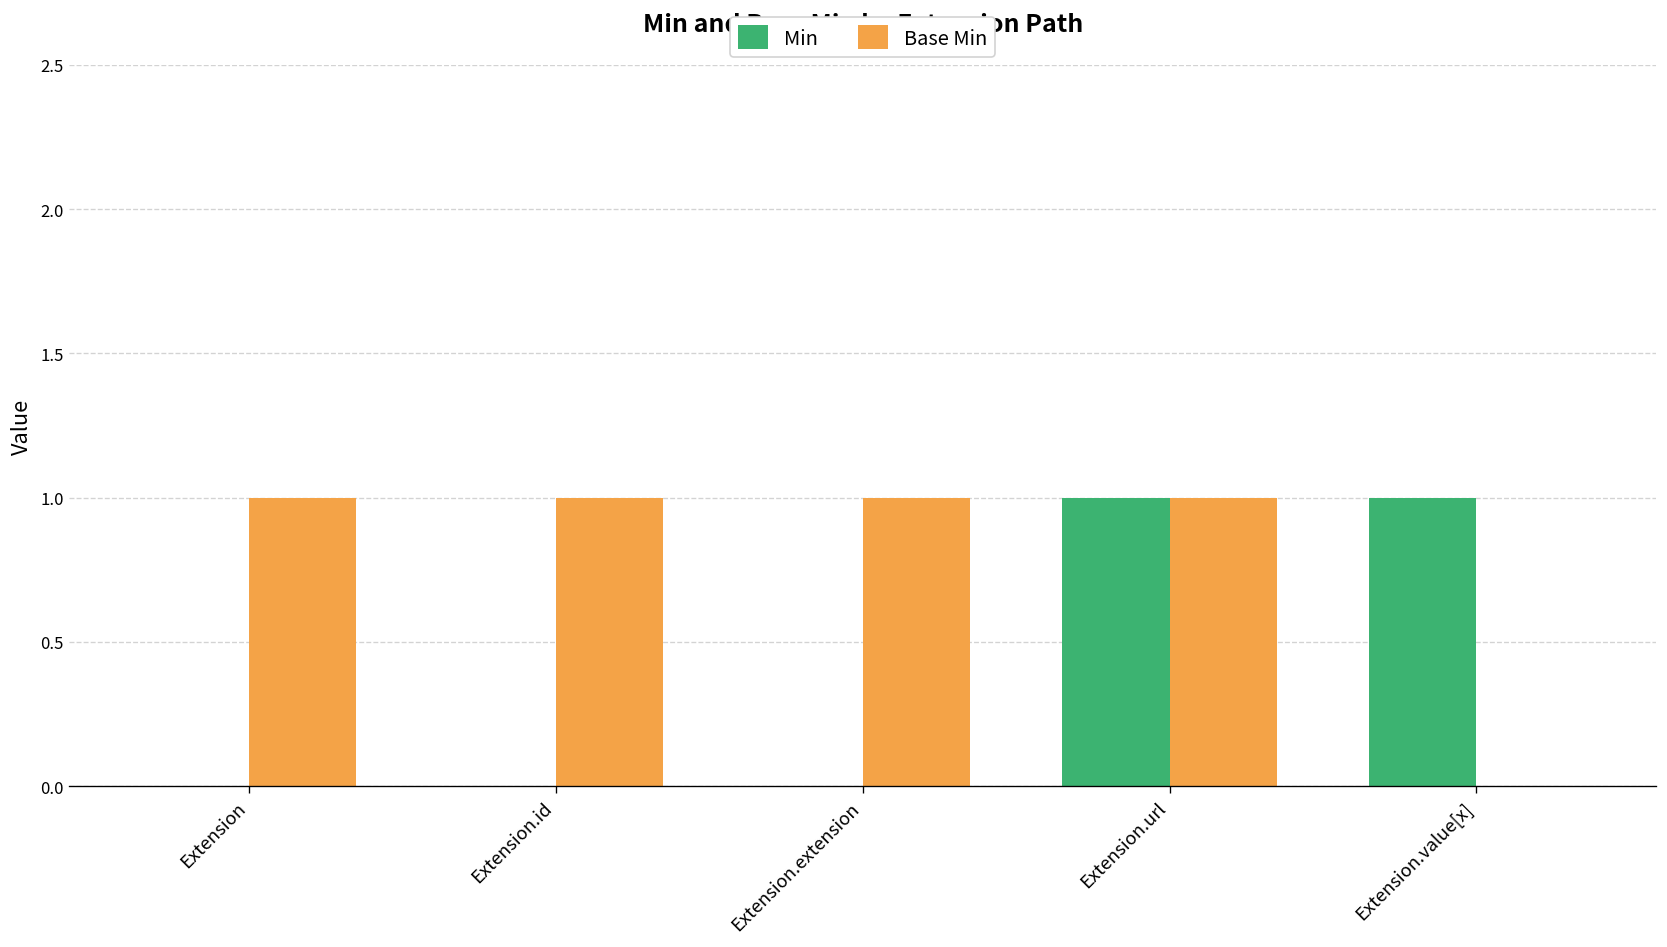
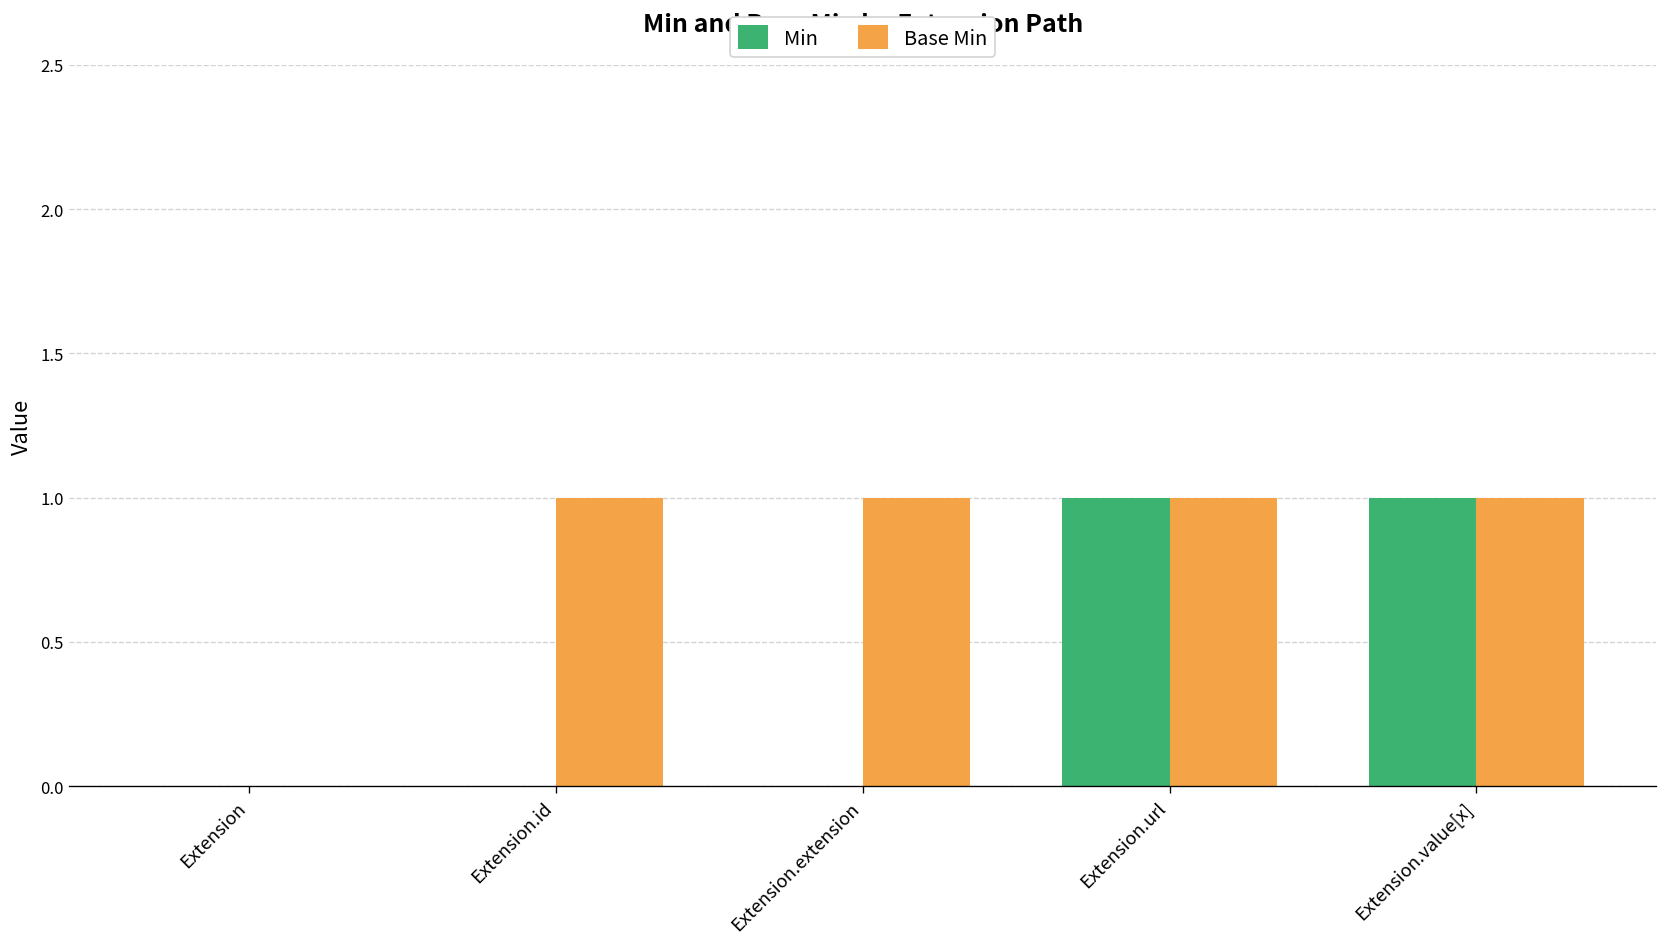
Base Min, Extension: 1 -> 0
Base Min, Extension.value[x]: 0 -> 1
